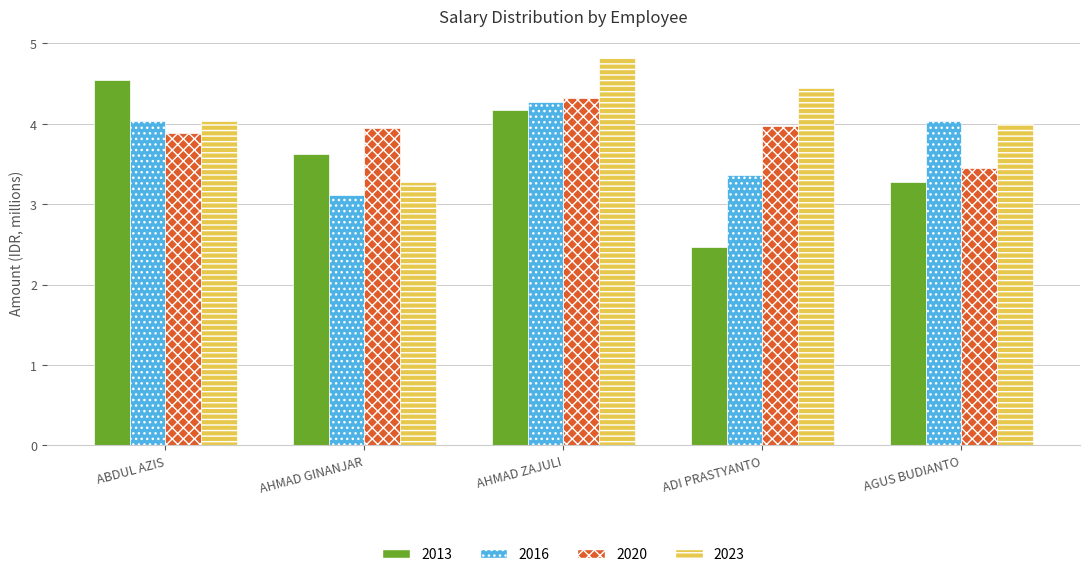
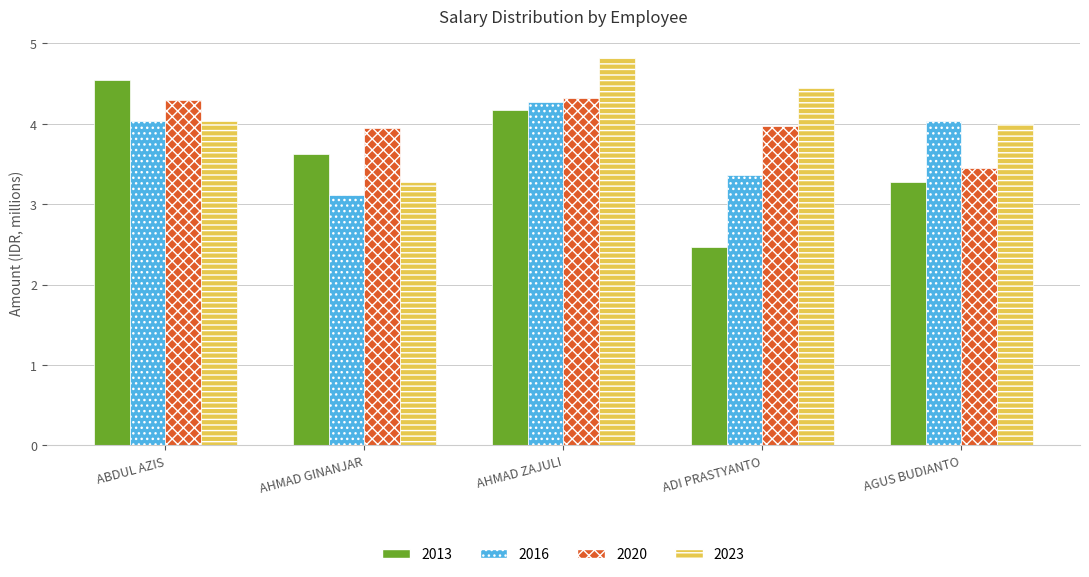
2020, ABDUL AZIS: 3.9 -> 4.3
